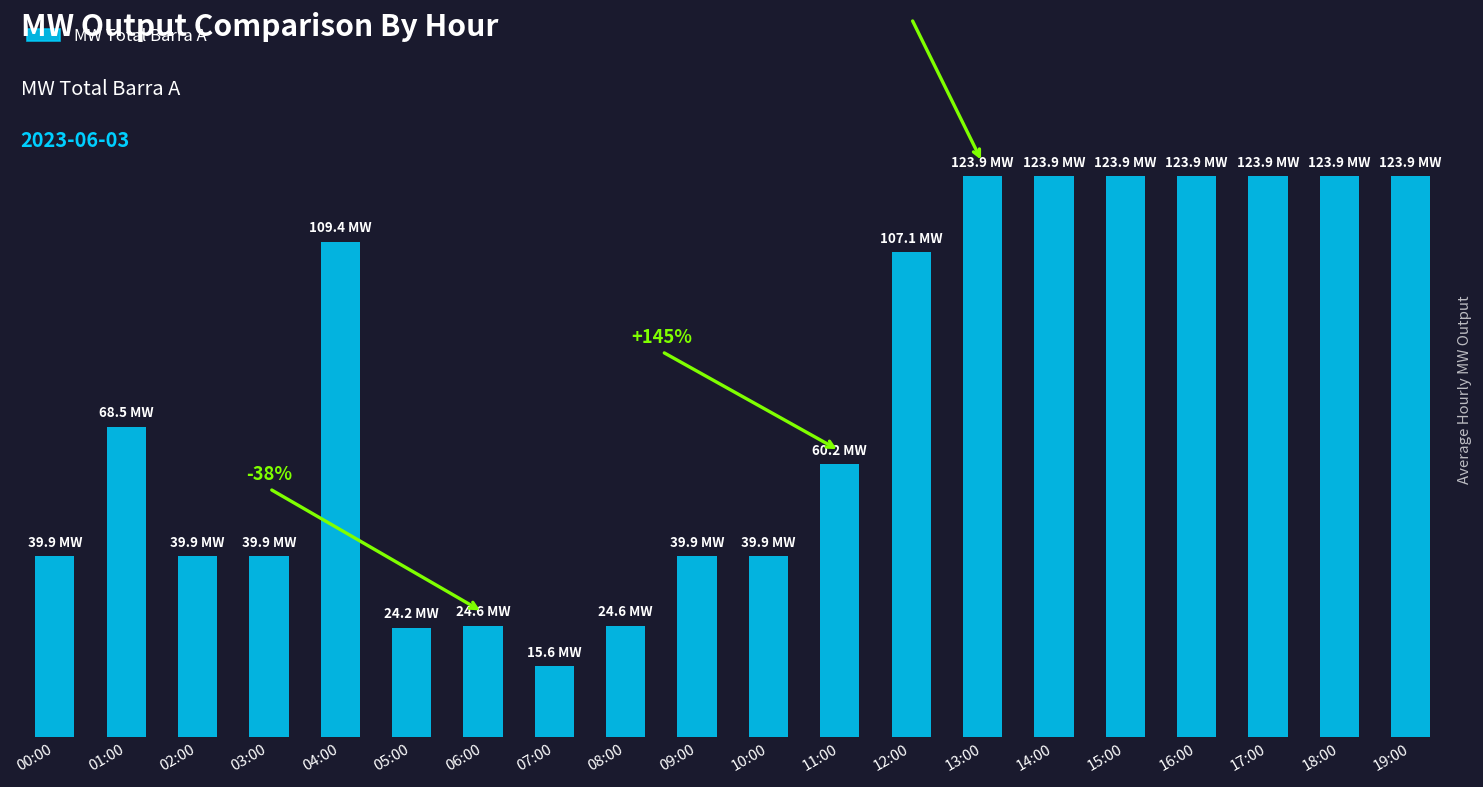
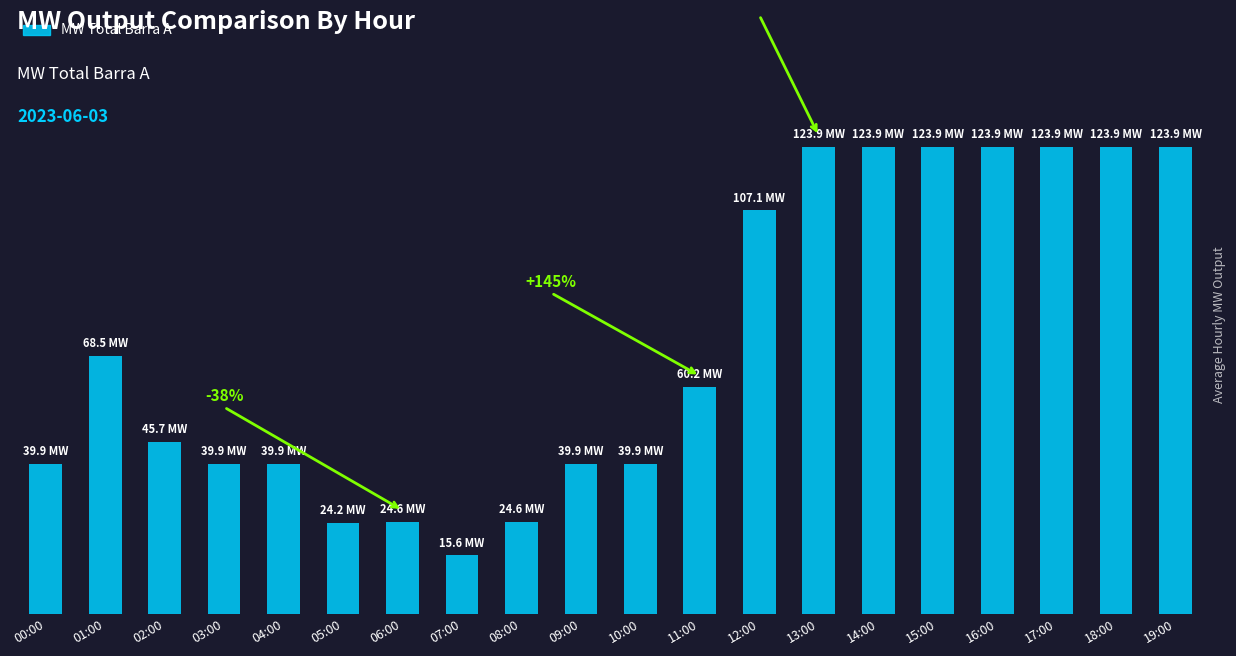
02:00: 39.9 -> 45.7
04:00: 109.4 -> 39.9
